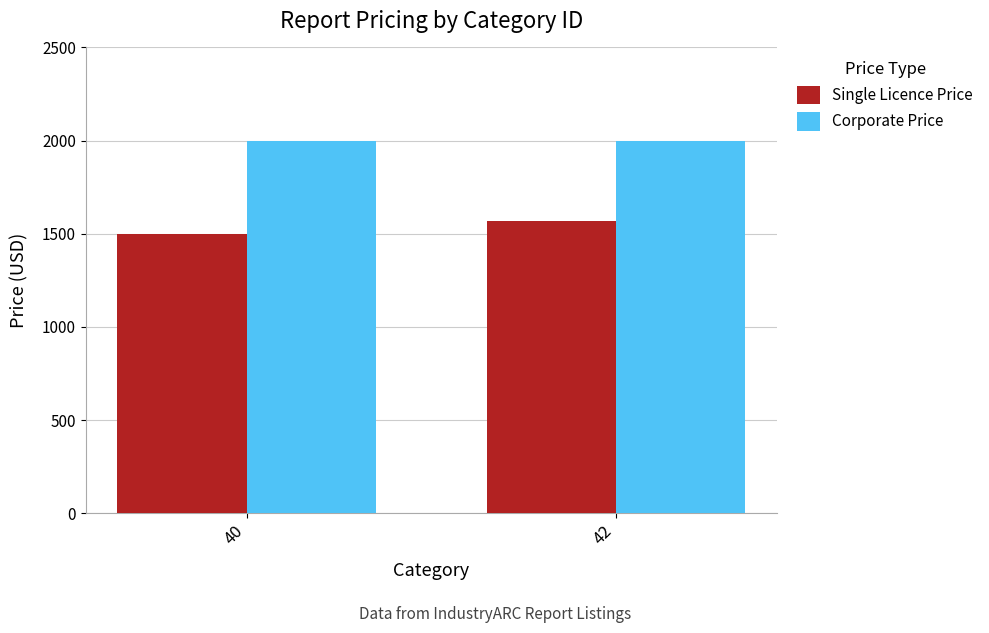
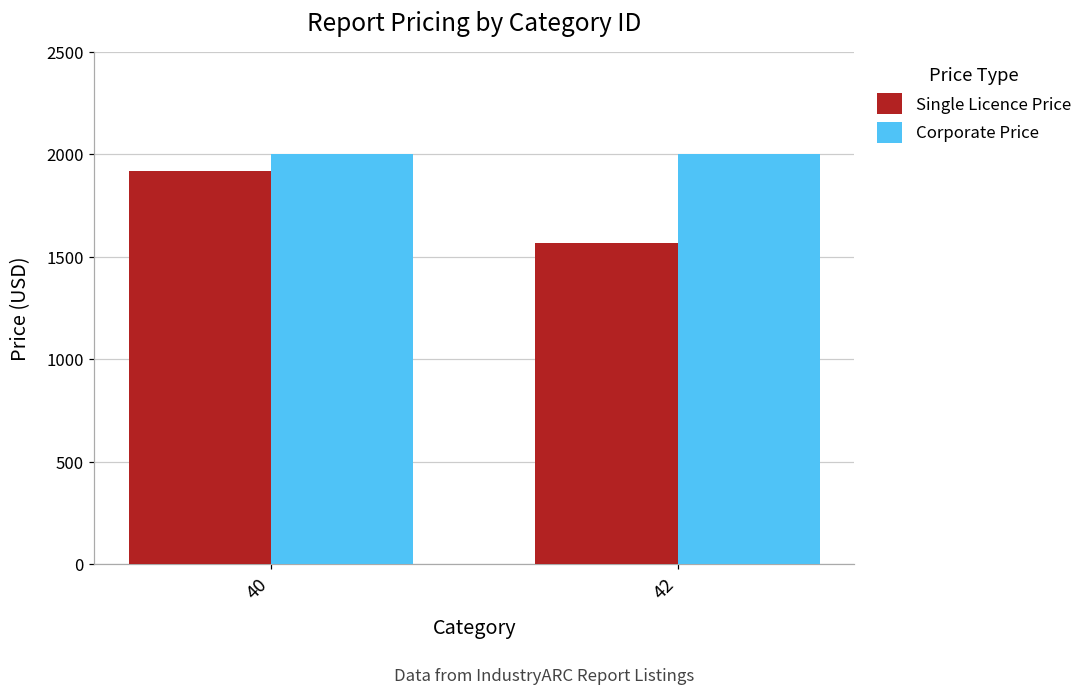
Single Licence Price, 40: 1500 -> 1920
